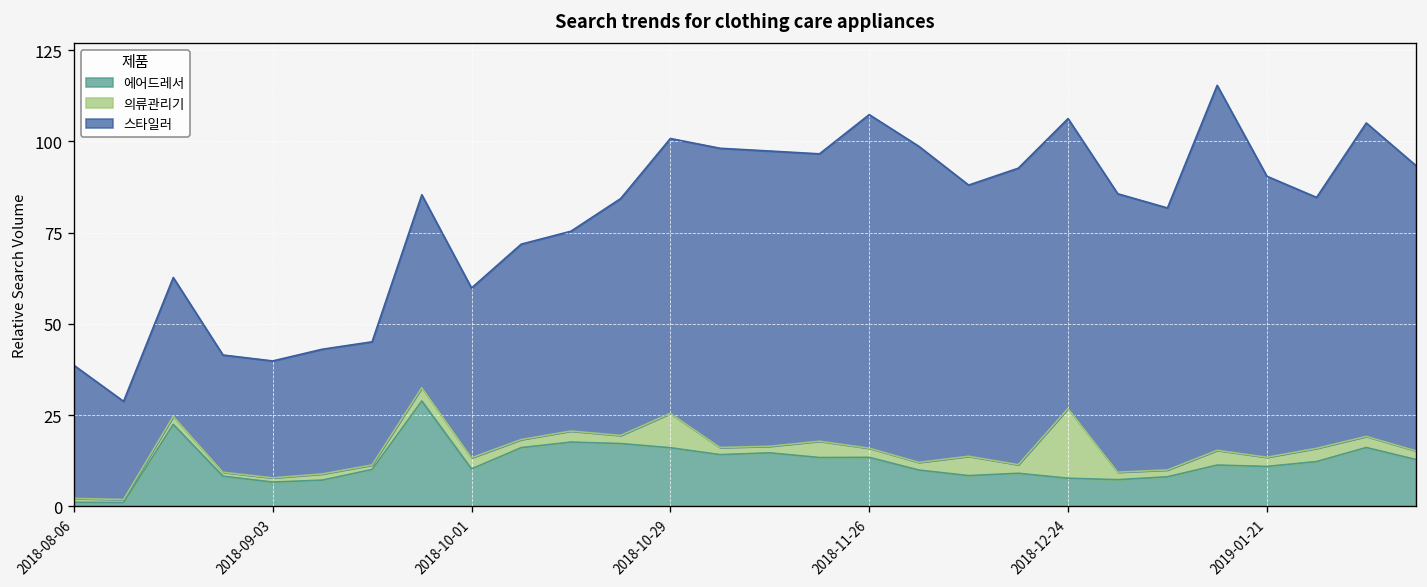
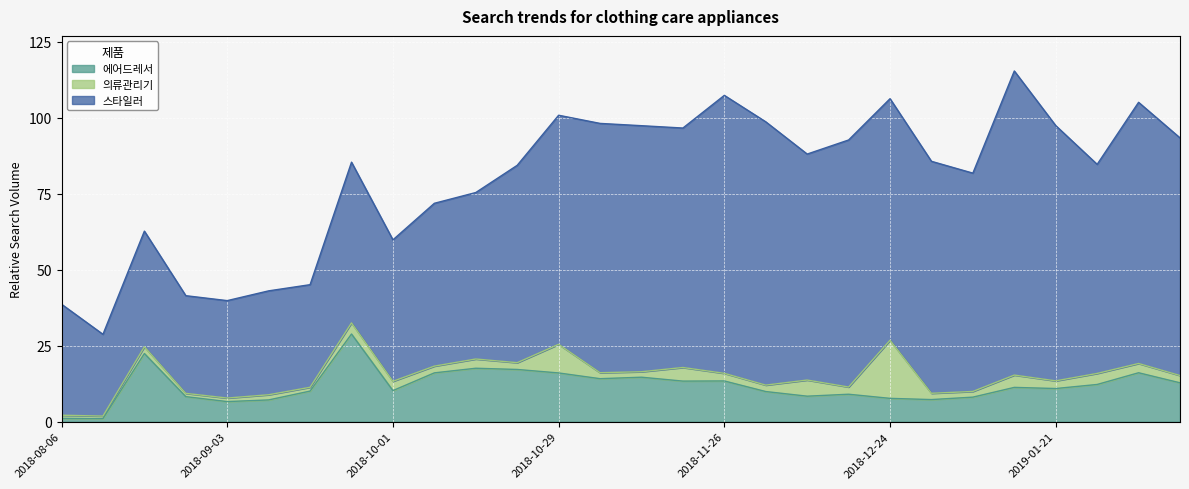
스타일러, 2019-01-21: 77 -> 84
